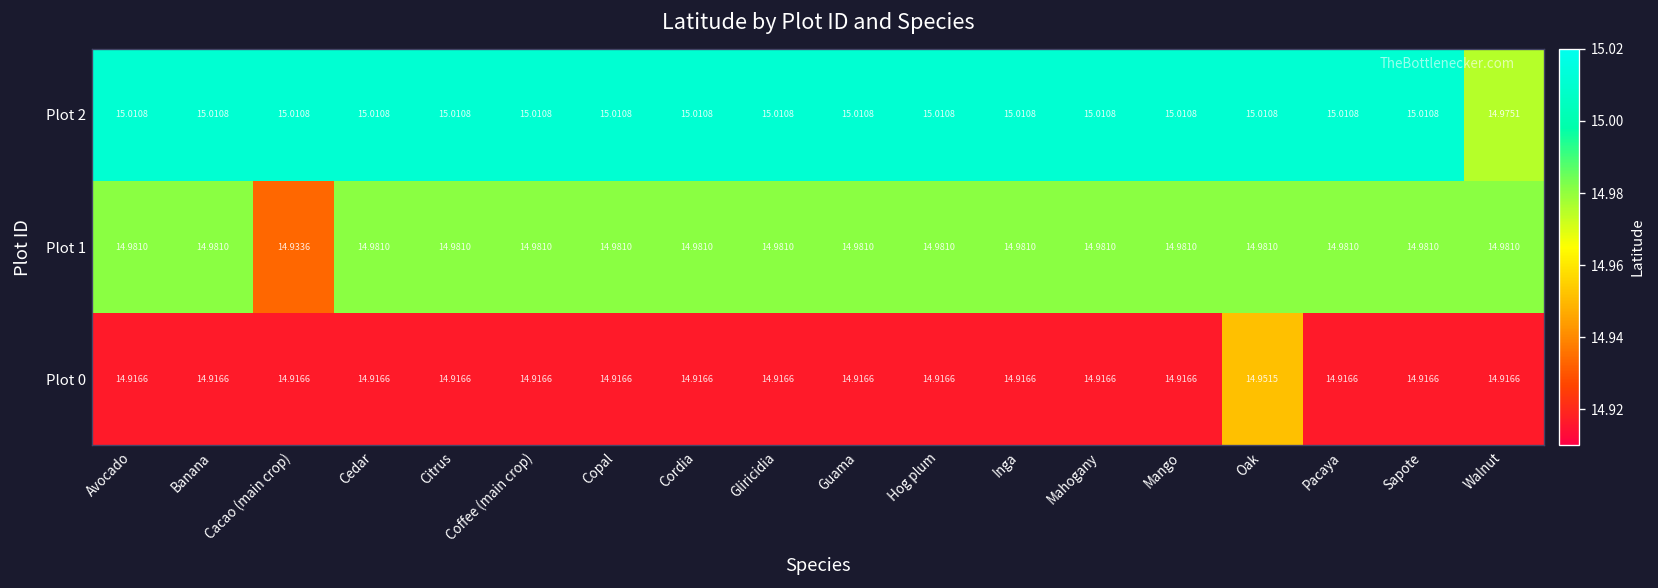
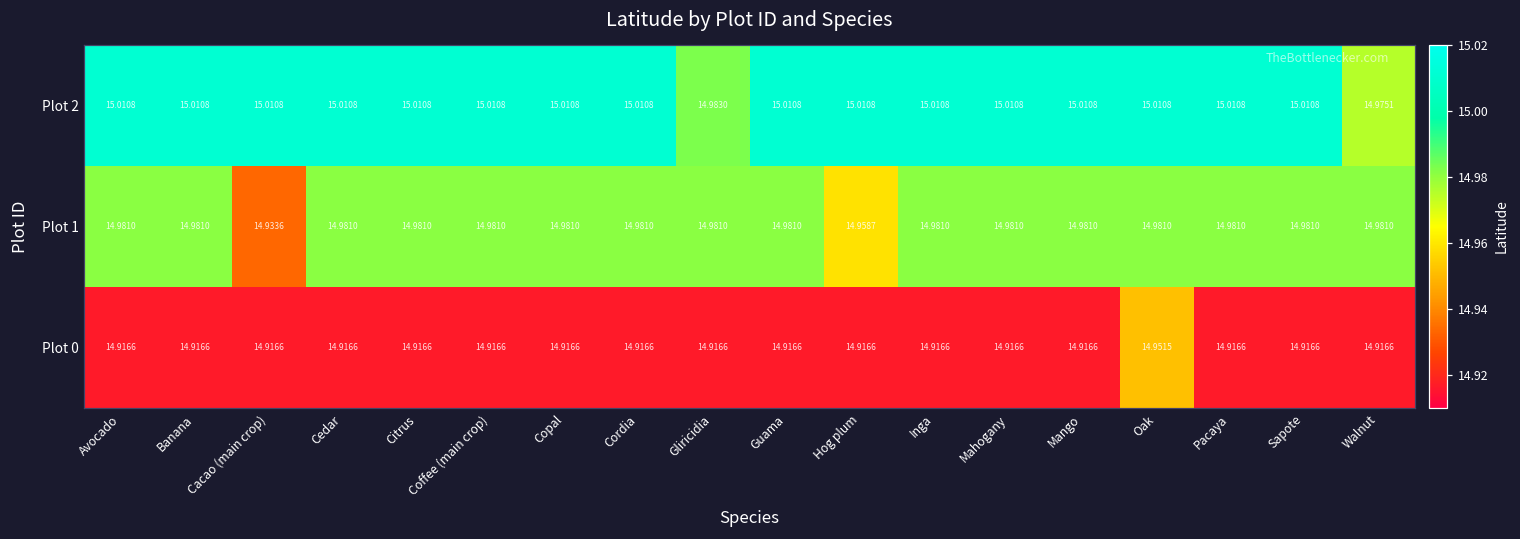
Plot 2, Gliricidia: 15.0108 -> 14.9830
Plot 1, Hog plum: 14.9810 -> 14.9587
